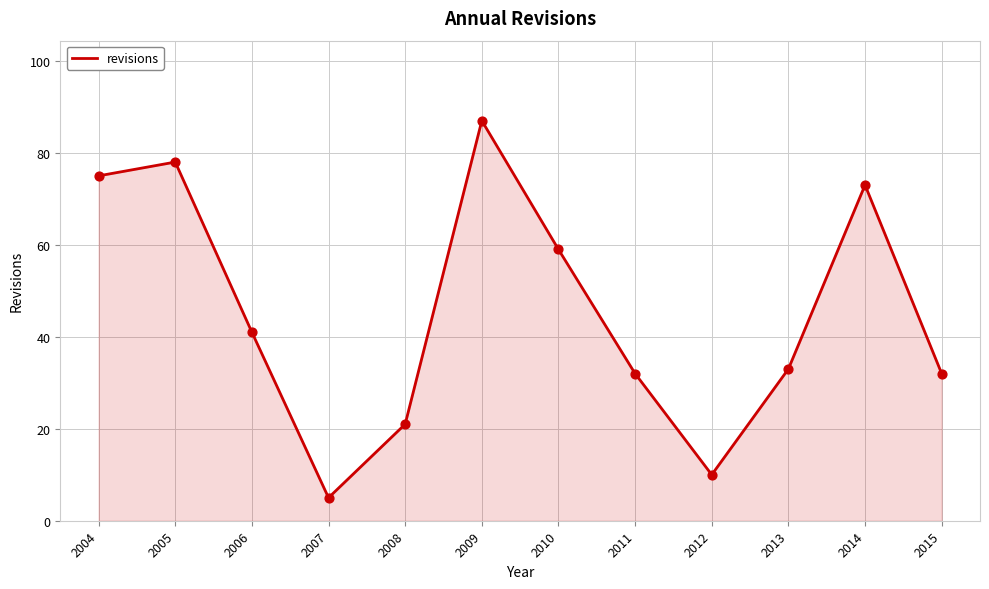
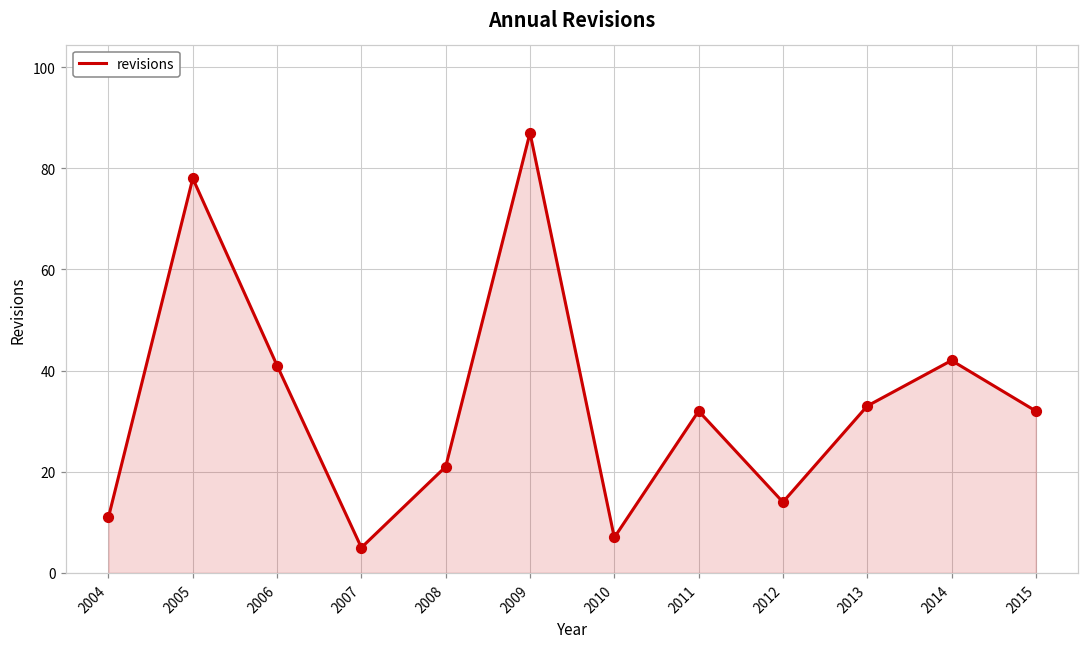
2004: 75 -> 11
2010: 59 -> 7
2012: 10 -> 14
2014: 73 -> 42
